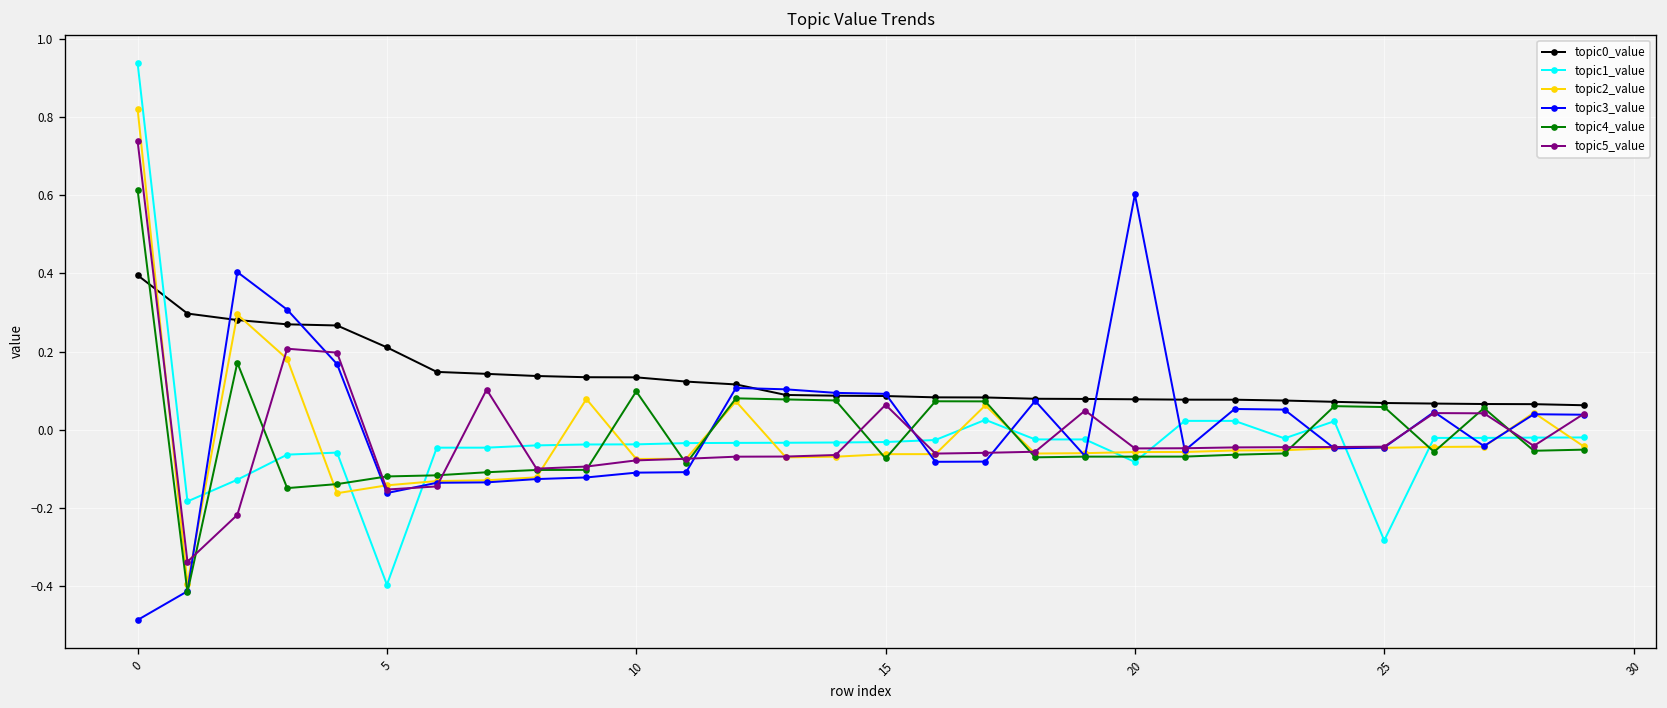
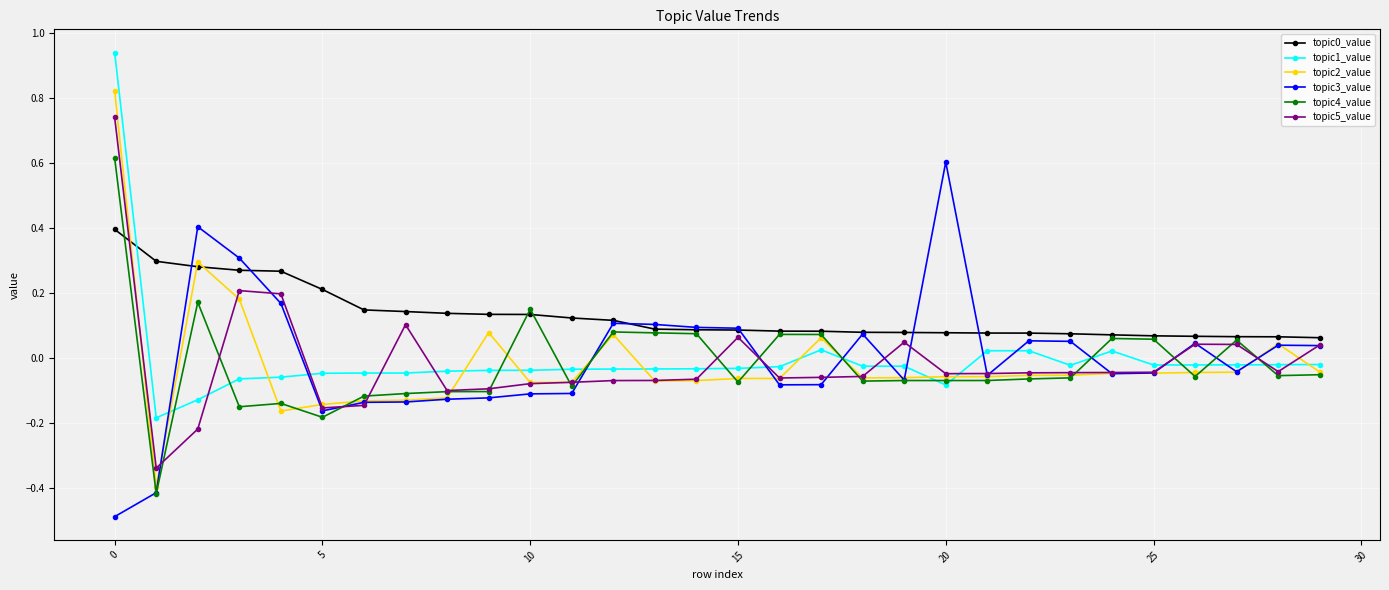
topic1_value, 5: -0.40 -> -0.05
topic4_value, 5: -0.12 -> -0.18
topic4_value, 10: 0.10 -> 0.15
topic1_value, 25: -0.28 -> -0.02
